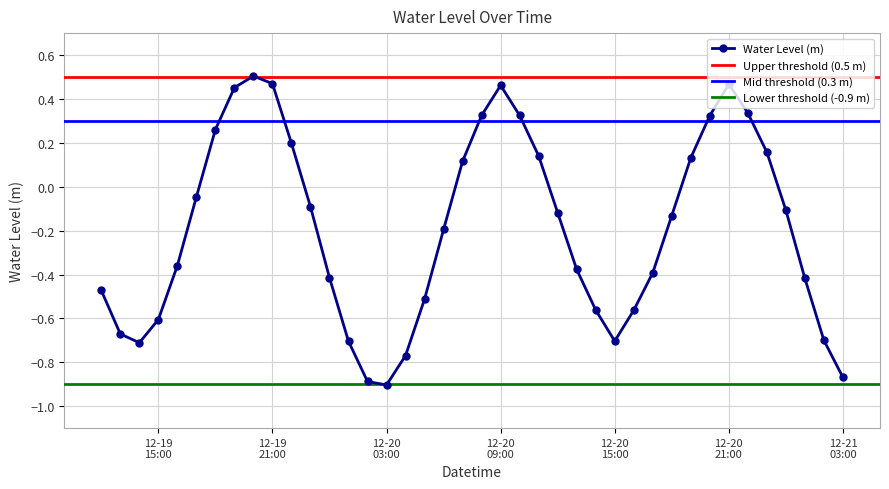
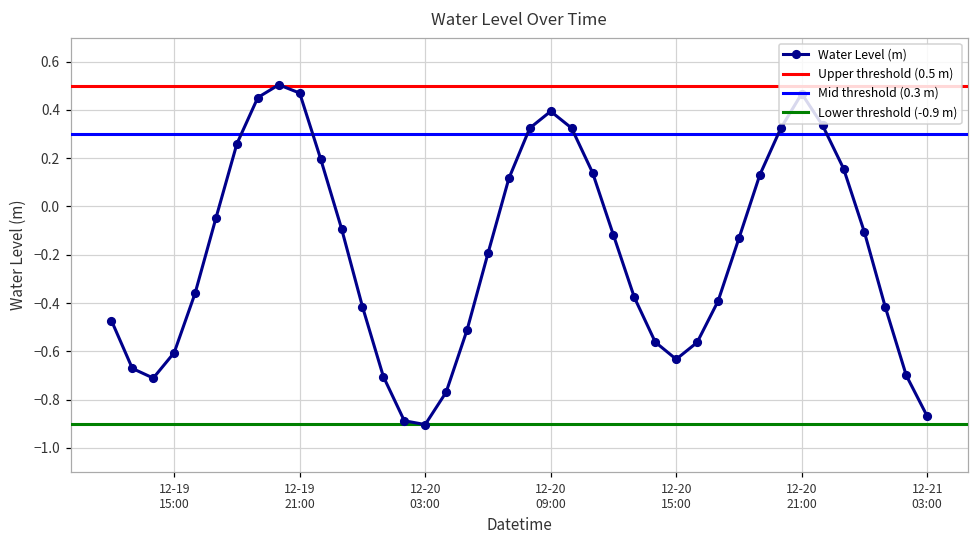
12-20 09:00: 0.46 -> 0.39
12-20 15:00: -0.70 -> -0.63
